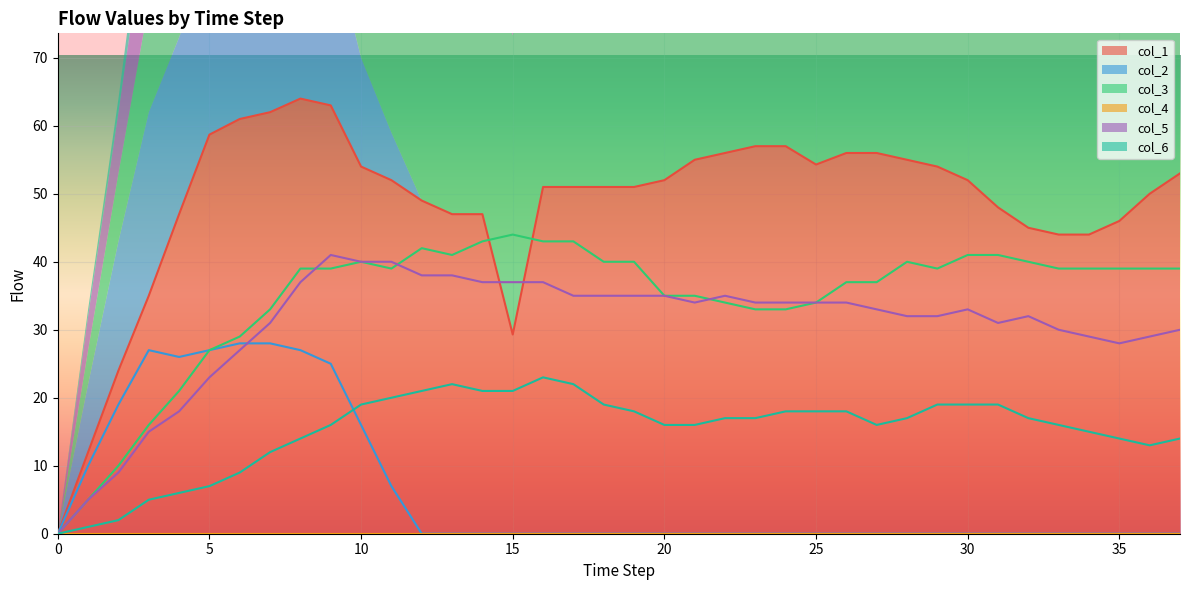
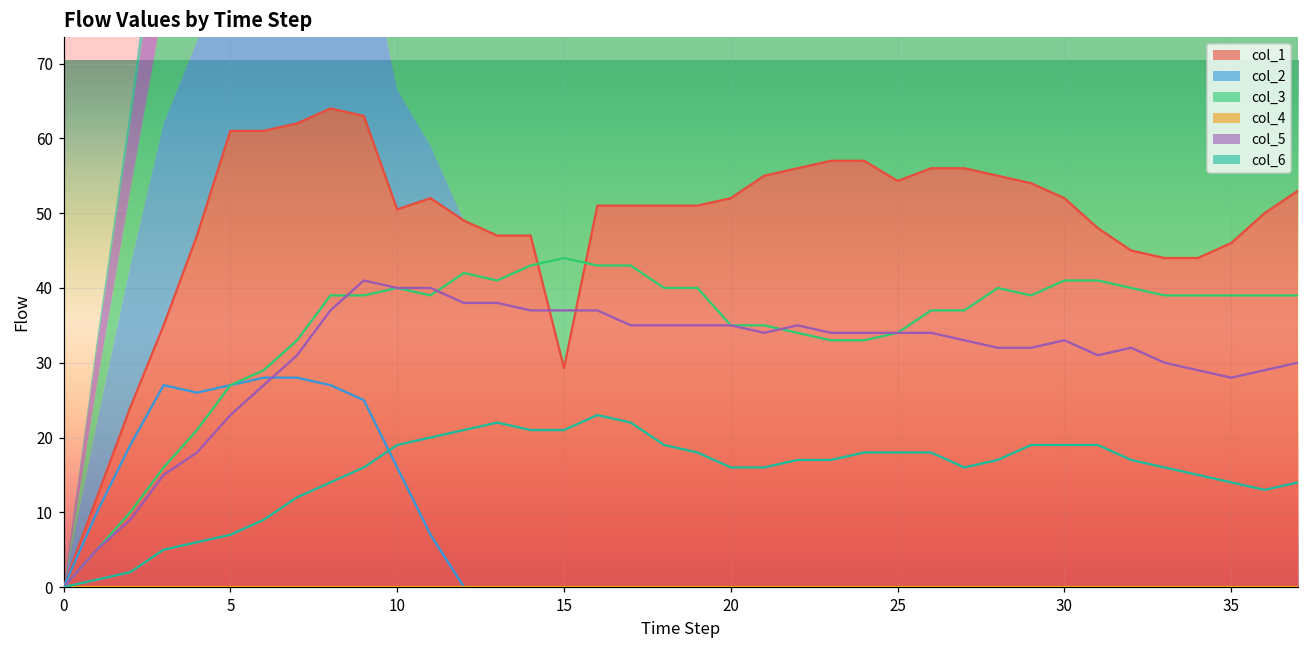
col_1, 5: 59 -> 61
col_1, 10: 54 -> 51
